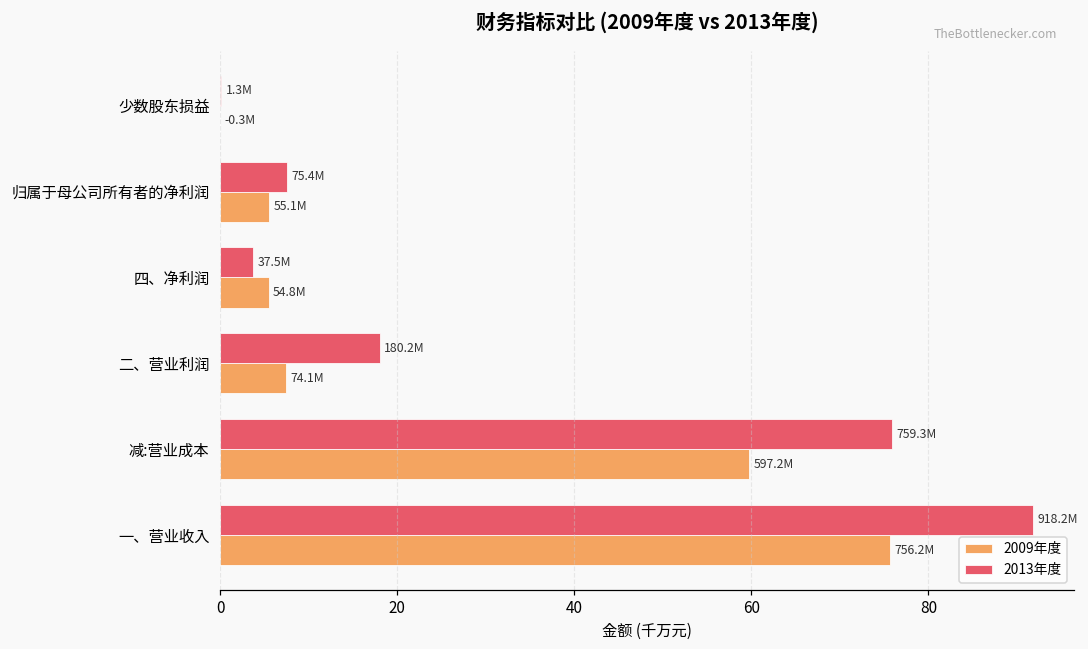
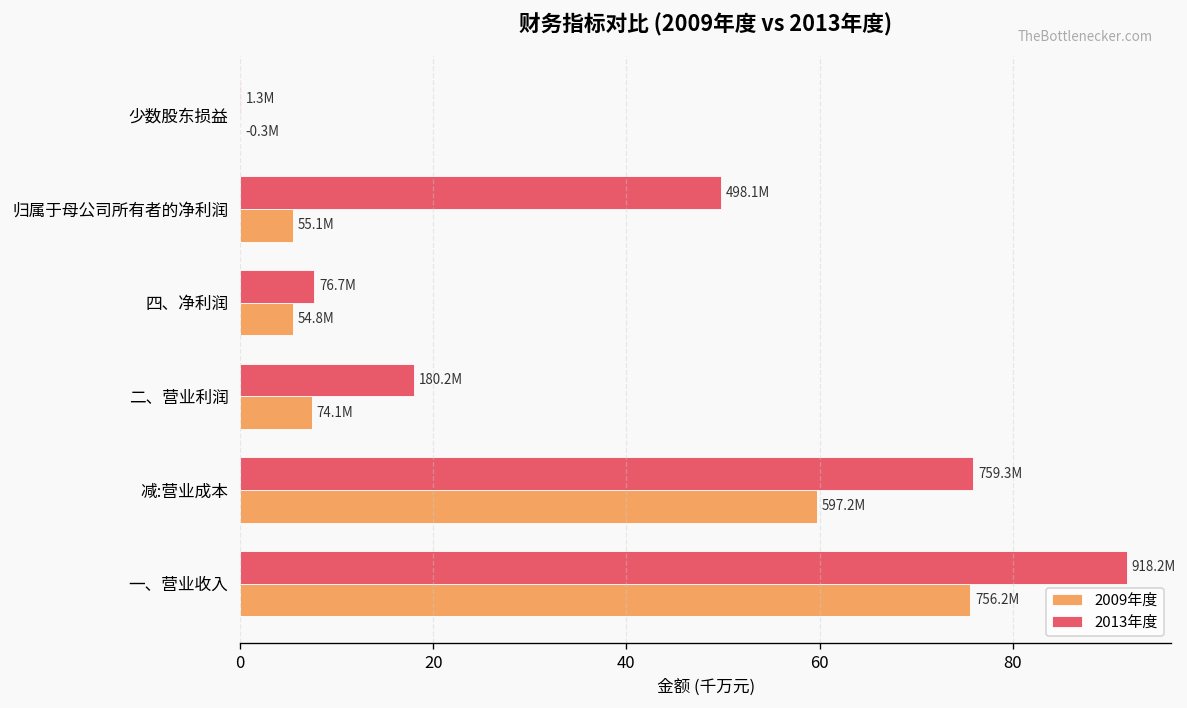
2013年度, 归属于母公司所有者的净利润: 75.4M -> 498.1M
2013年度, 四、净利润: 37.5M -> 76.7M
